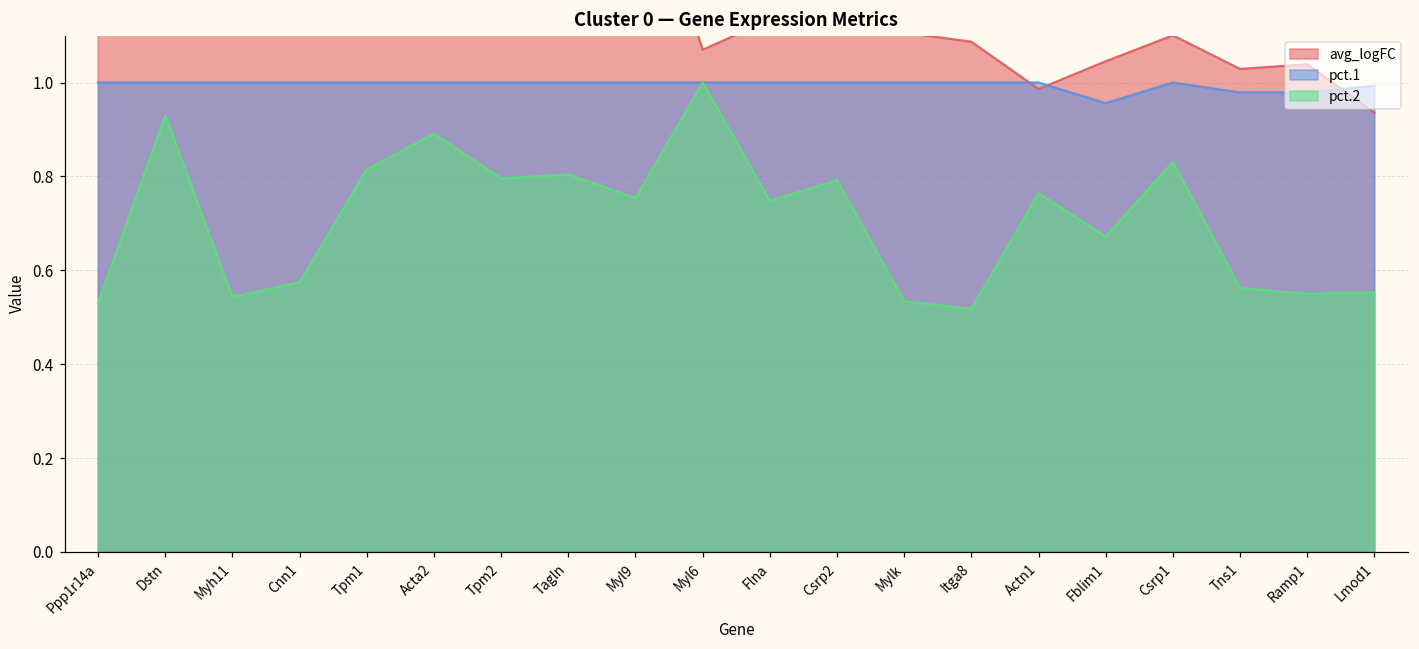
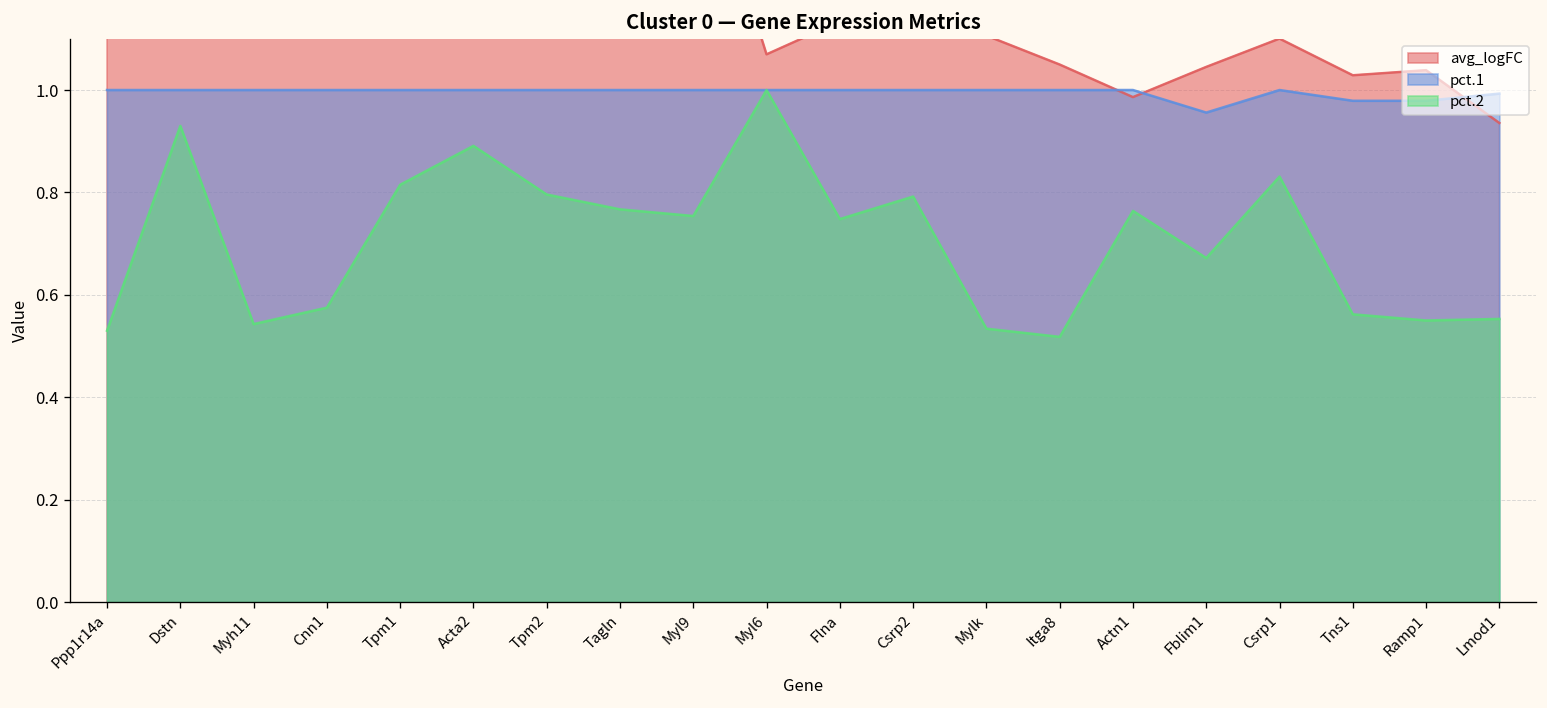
pct.2, Tagln: 0.80 -> 0.77
avg_logFC, Itga8: 1.09 -> 1.05
